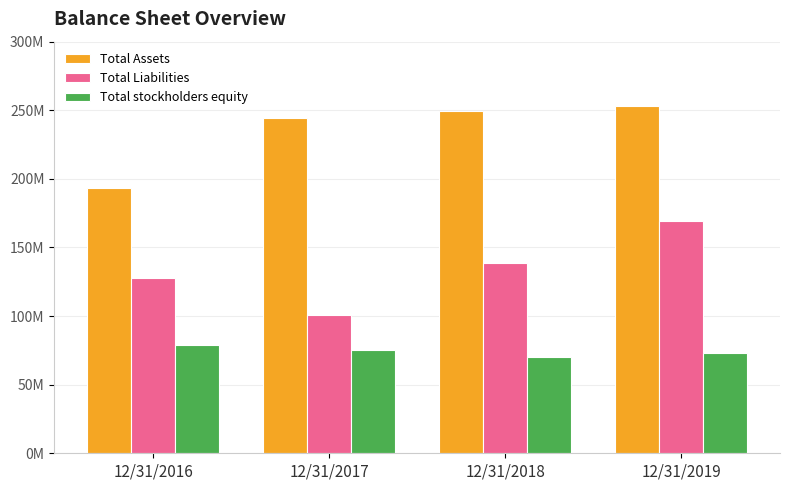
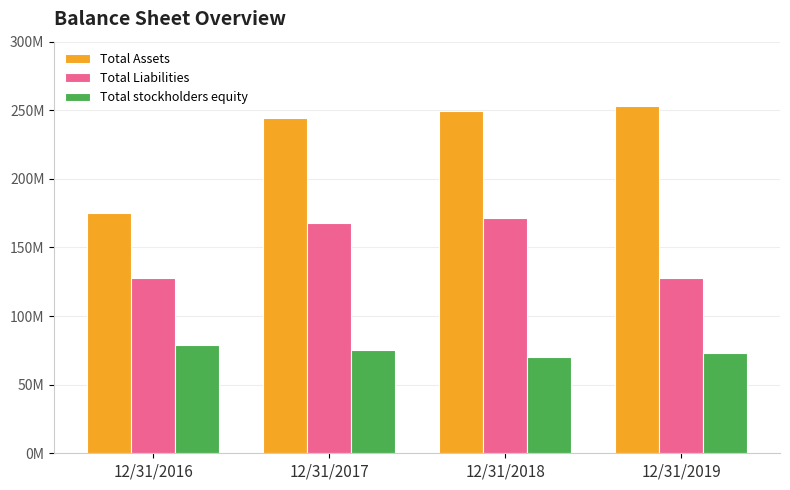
Total Assets, 12/31/2016: 194000000 -> 175000000
Total Liabilities, 12/31/2017: 101000000 -> 168000000
Total Liabilities, 12/31/2018: 138000000 -> 171000000
Total Liabilities, 12/31/2019: 170000000 -> 128000000
